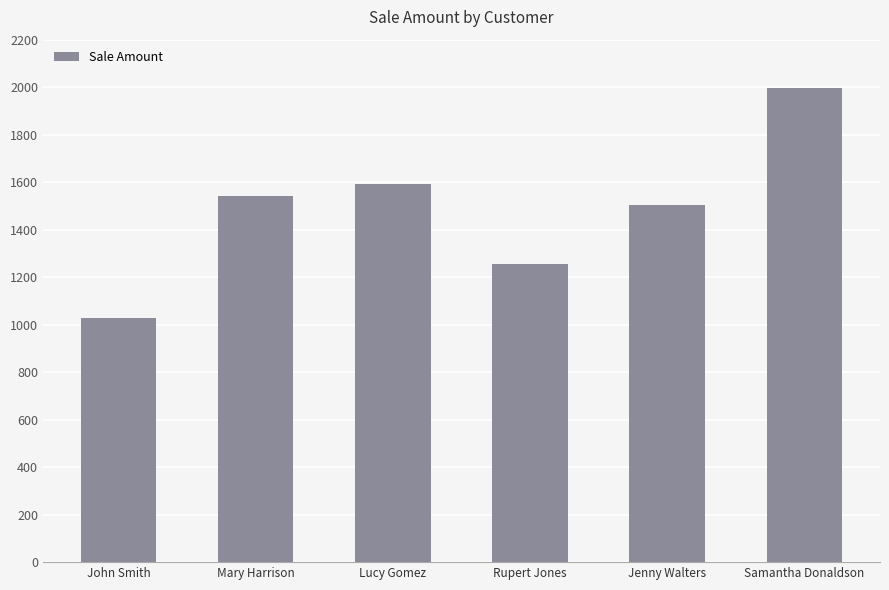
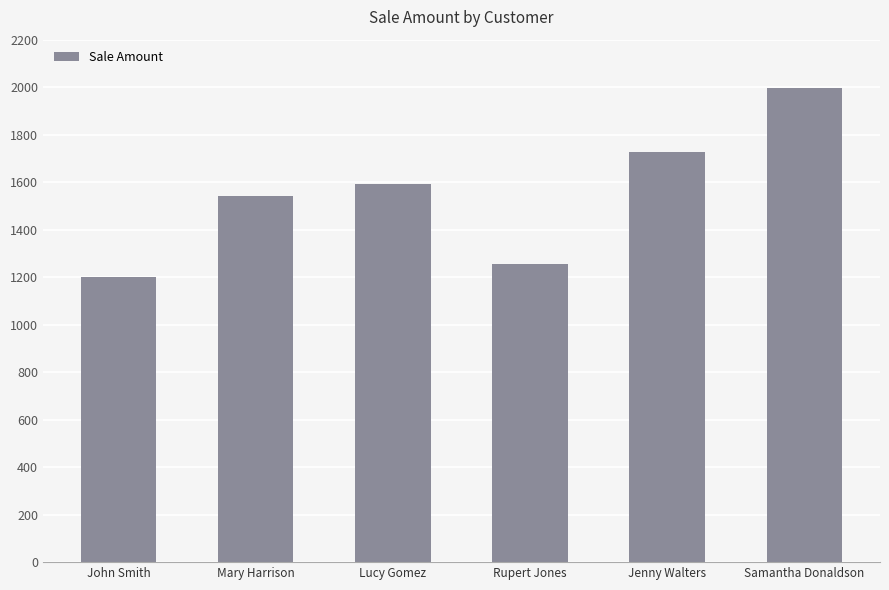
John Smith: 1030 -> 1200
Jenny Walters: 1510 -> 1730
